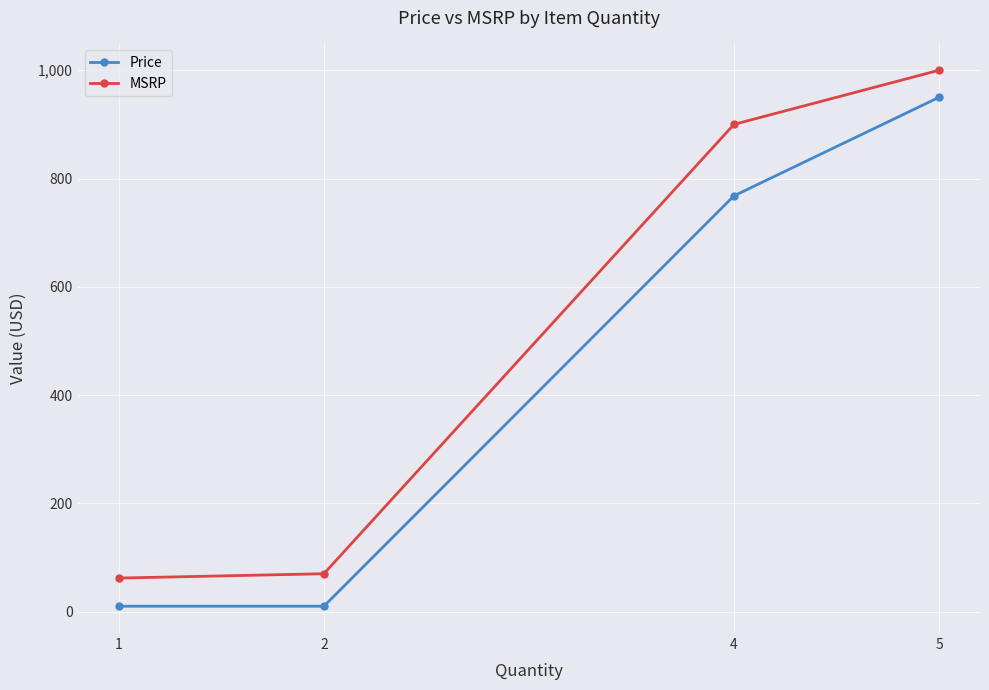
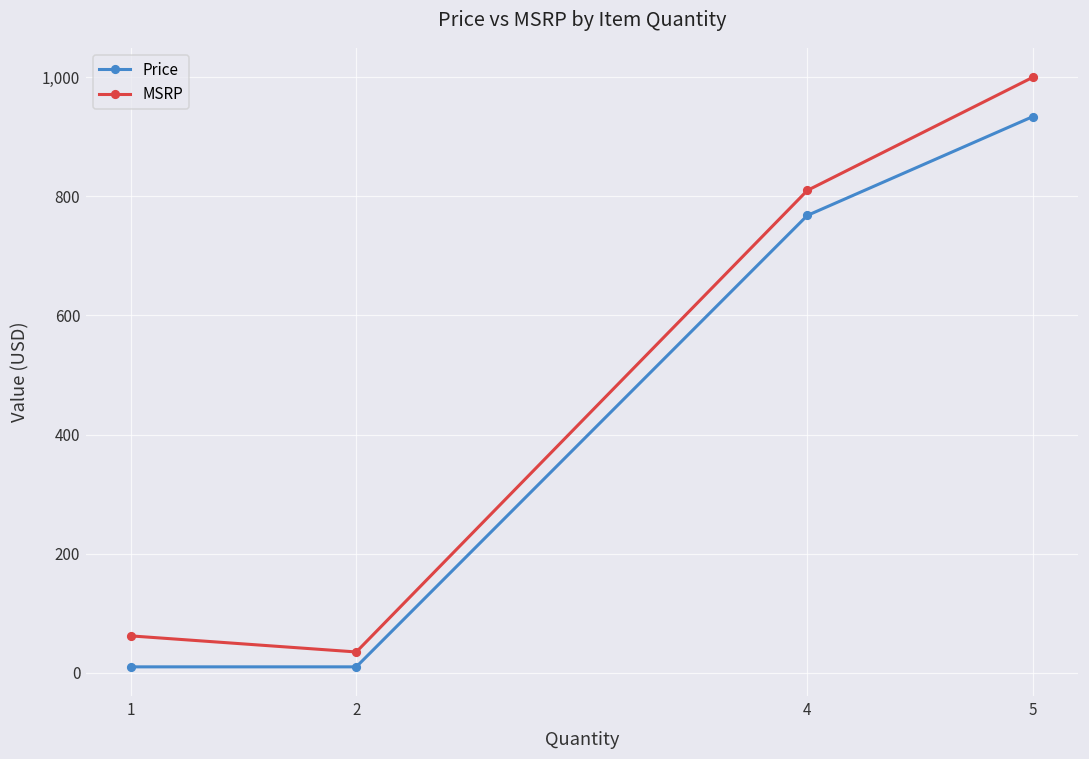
MSRP, 2: 70 -> 40
MSRP, 4: 900 -> 810
Price, 5: 950 -> 930
